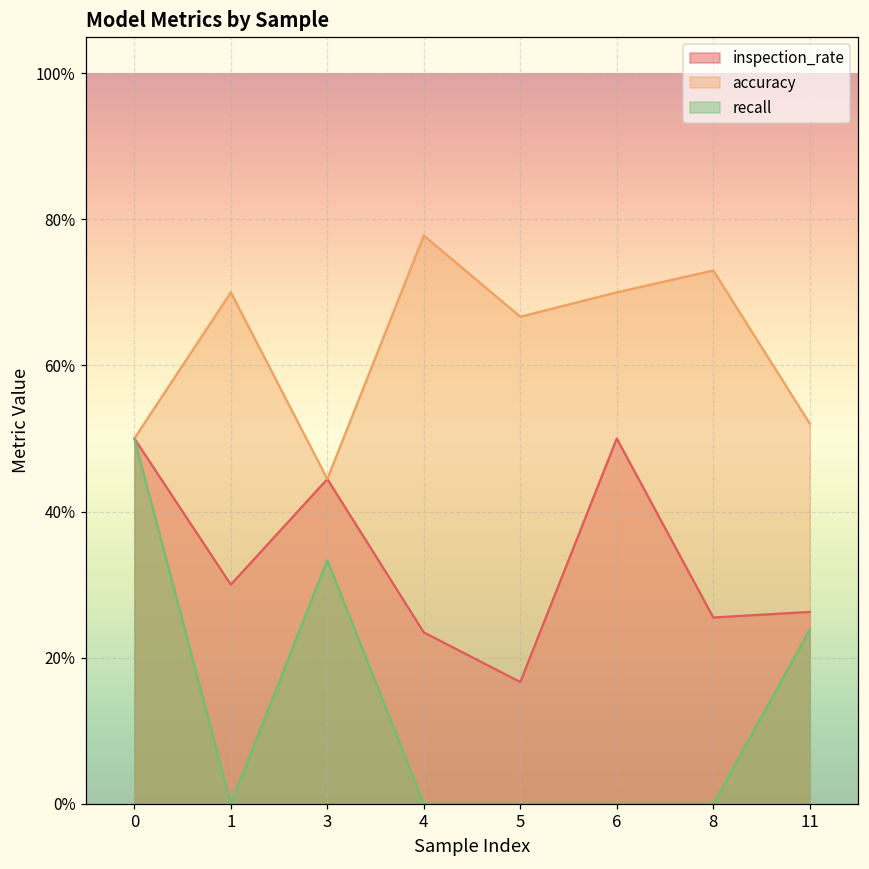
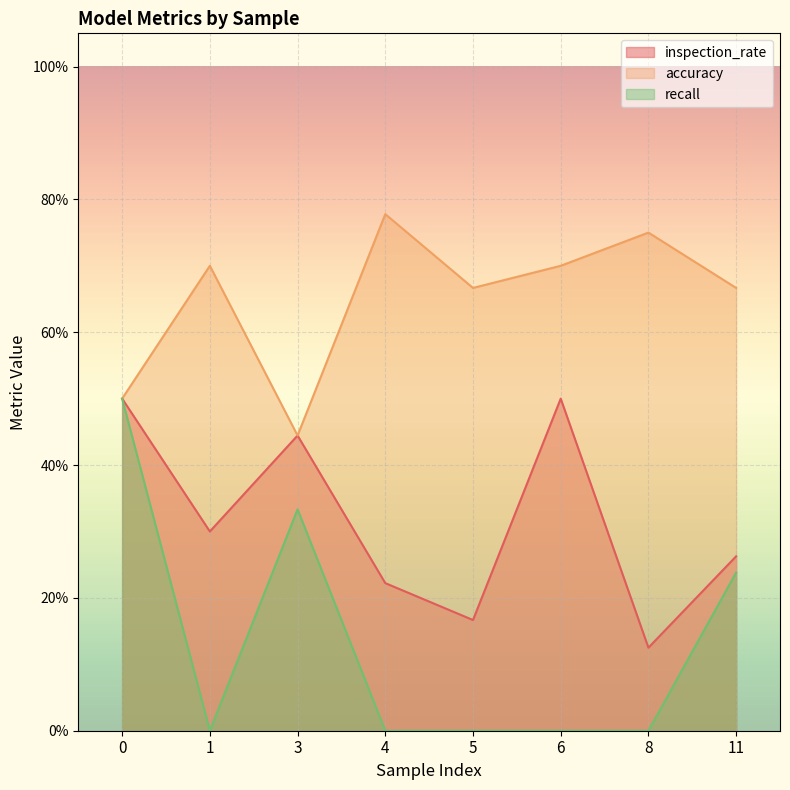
inspection_rate, 4: 23% -> 22%
inspection_rate, 8: 26% -> 13%
accuracy, 8: 73% -> 75%
accuracy, 11: 52% -> 67%
